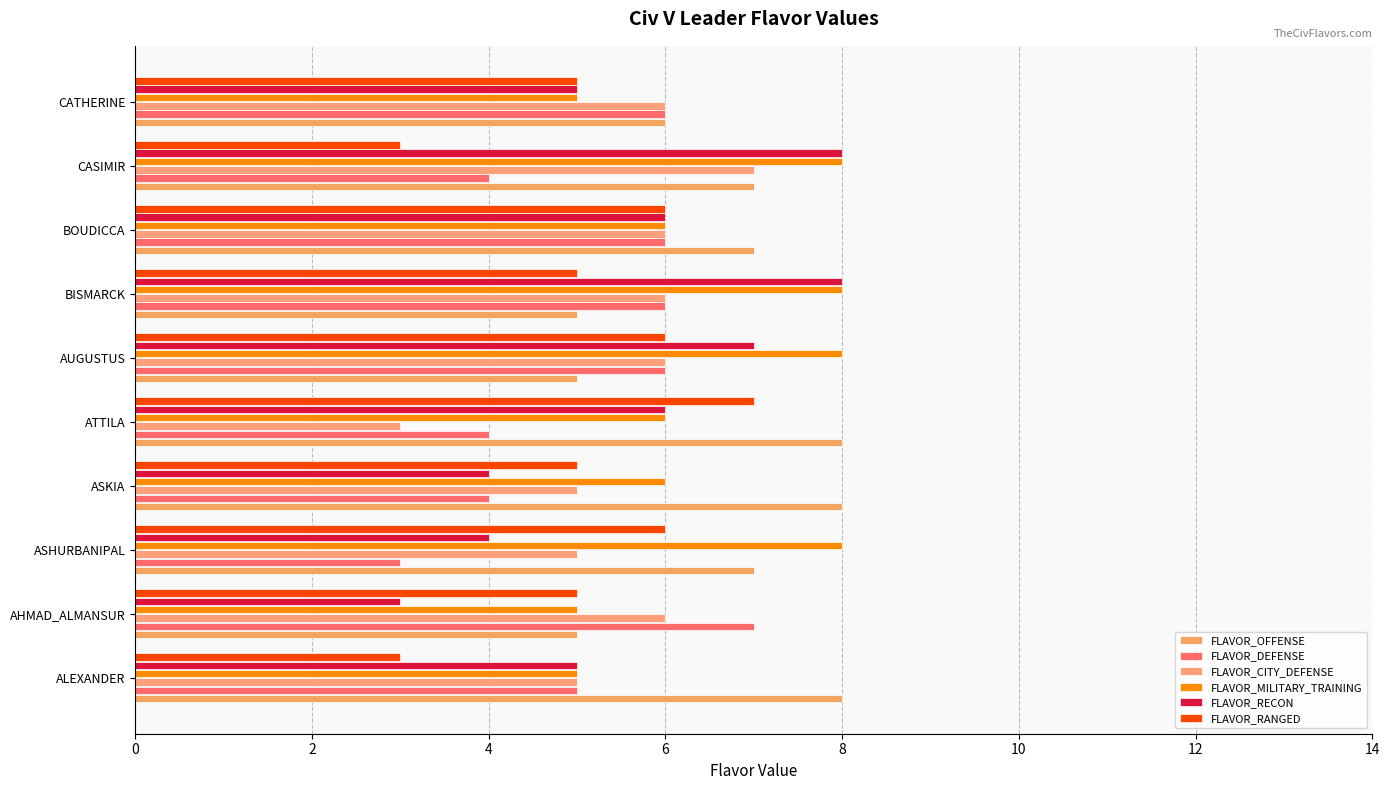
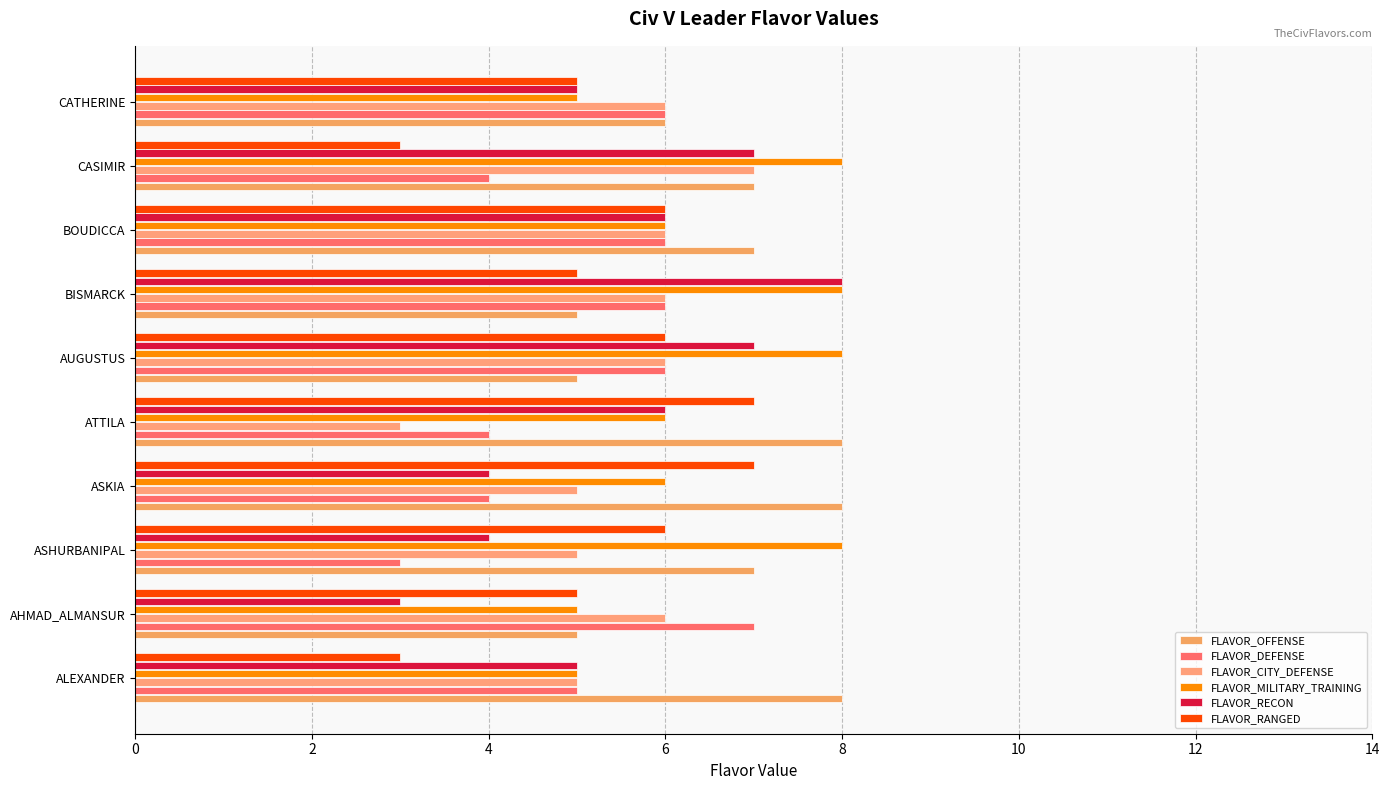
FLAVOR_RECON, CASIMIR: 8 -> 7
FLAVOR_RANGED, ASKIA: 5 -> 7
